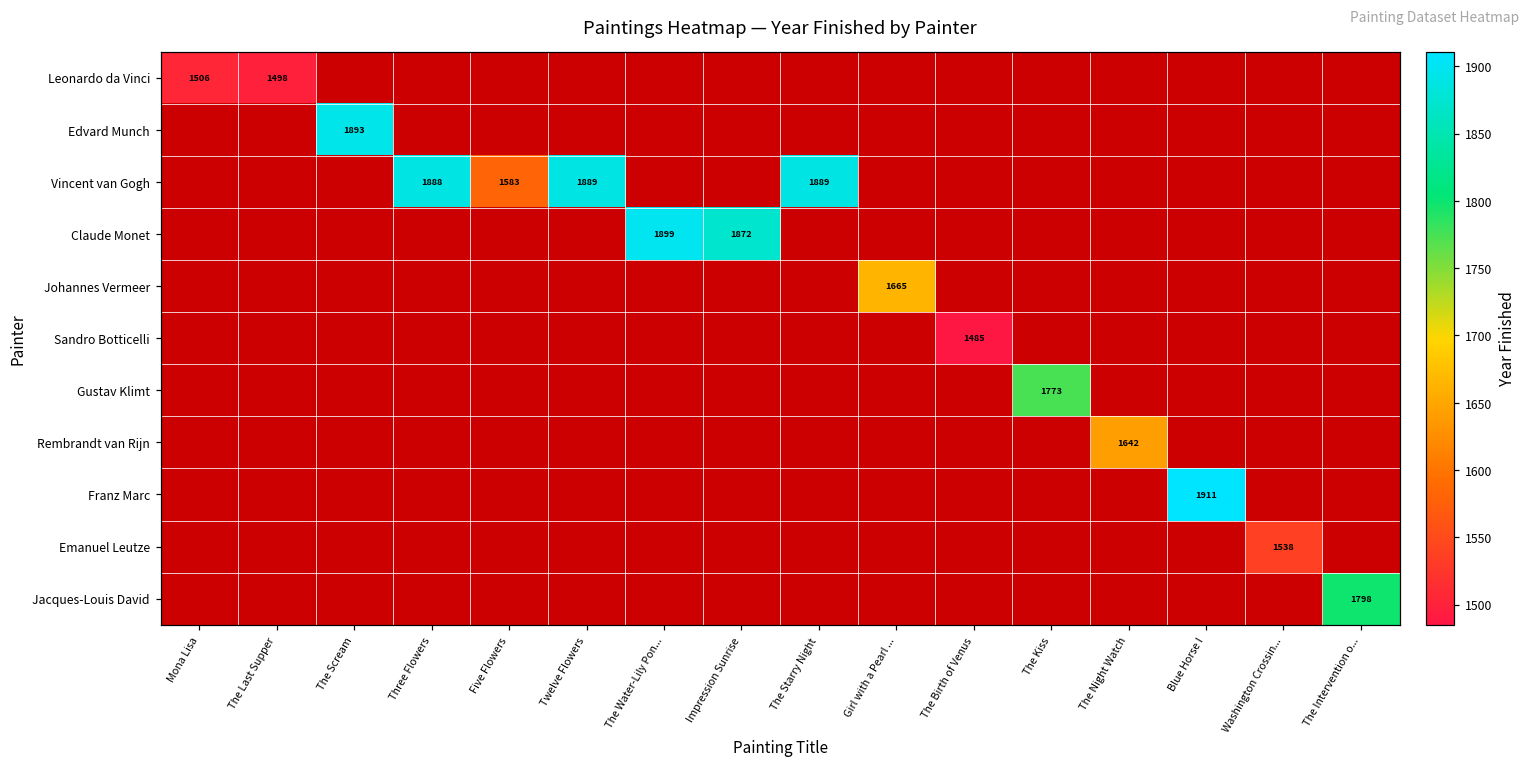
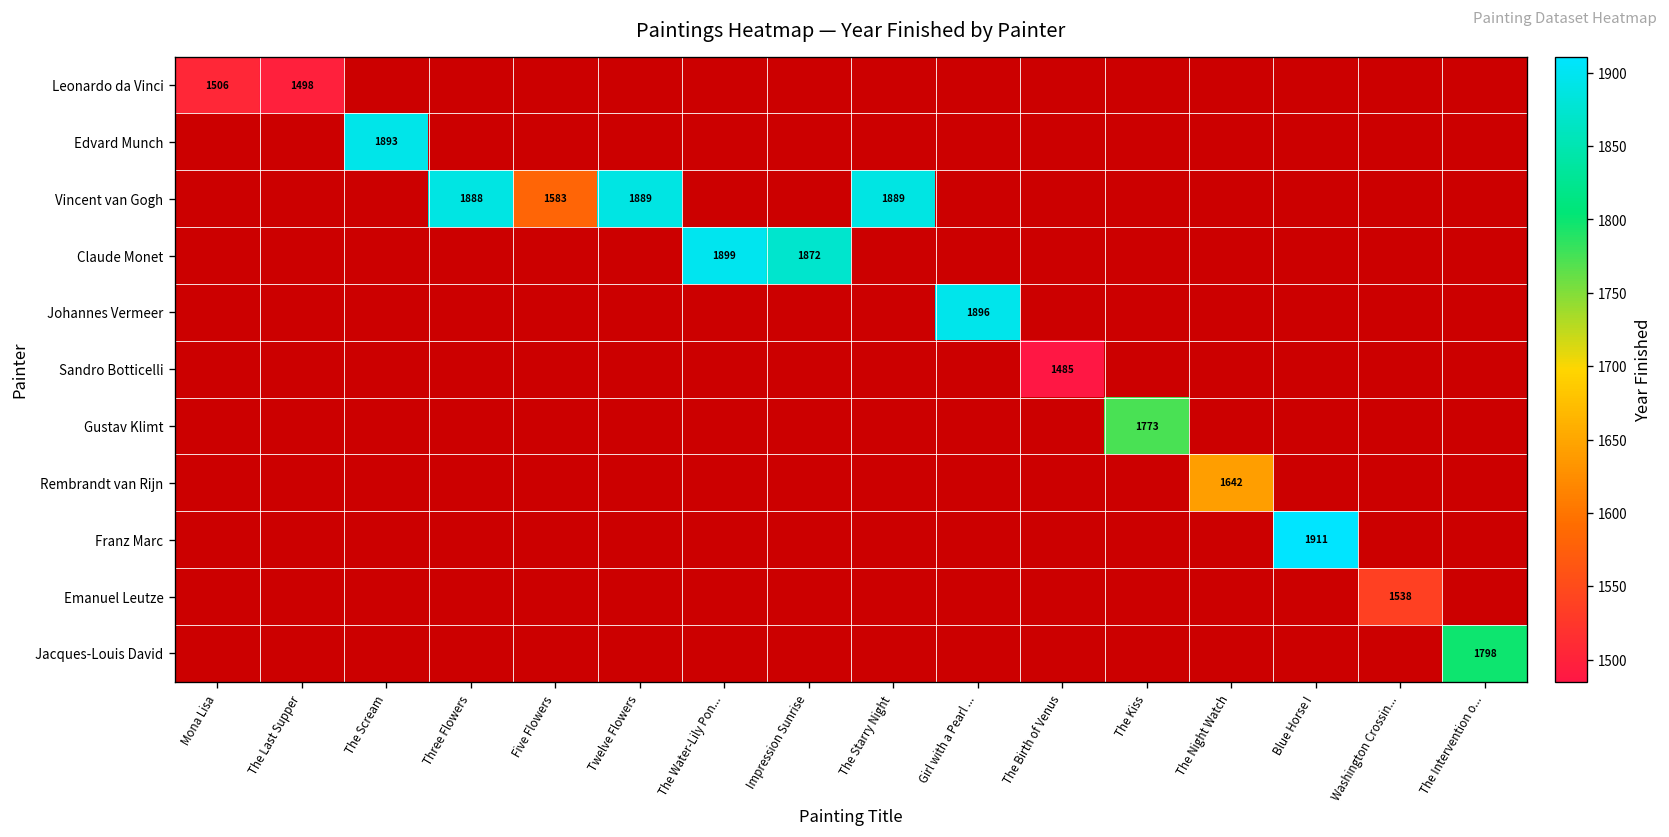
Johannes Vermeer, Girl with a Pearl ...: 1665 -> 1896
